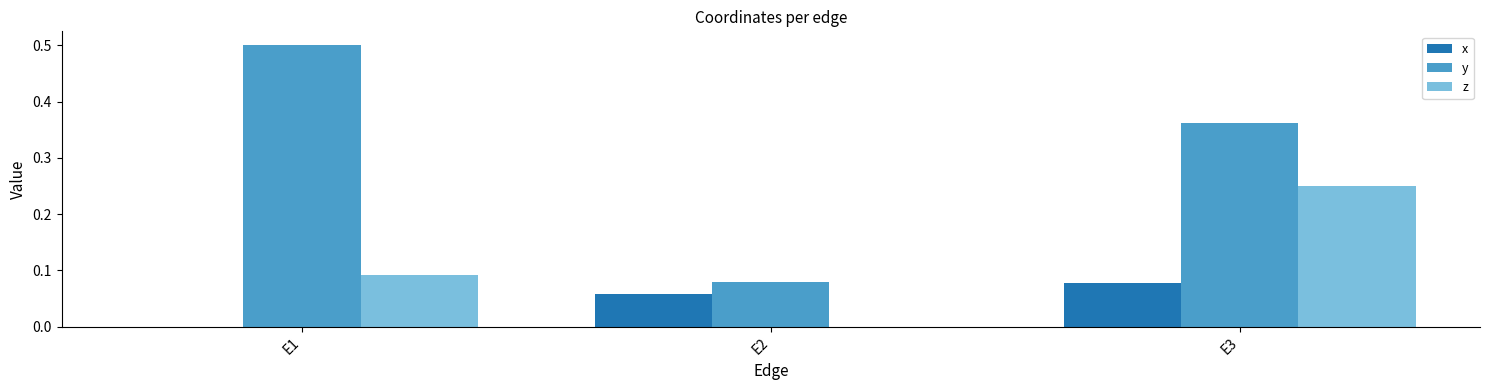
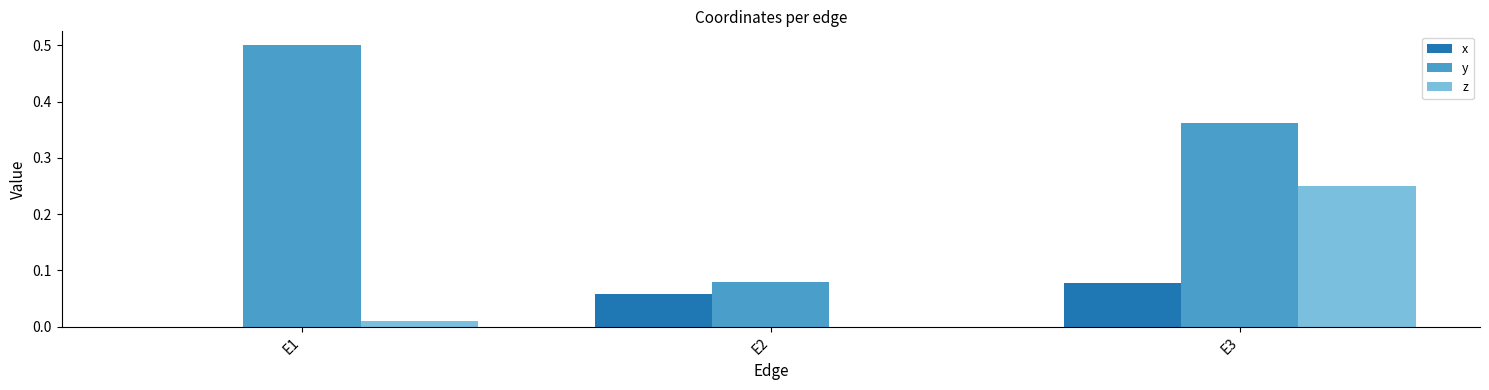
z, E1: 0.09 -> 0.01
